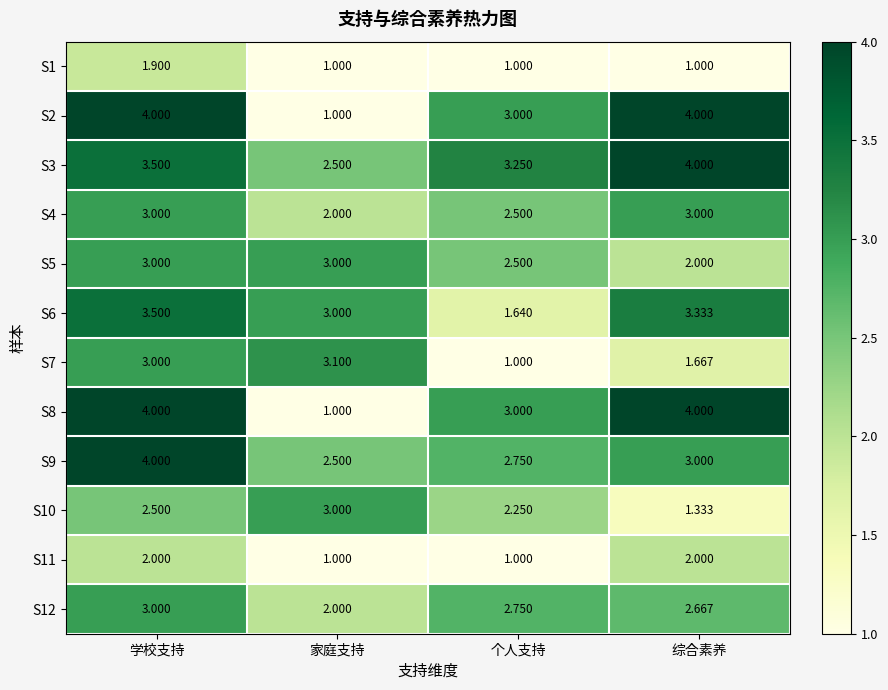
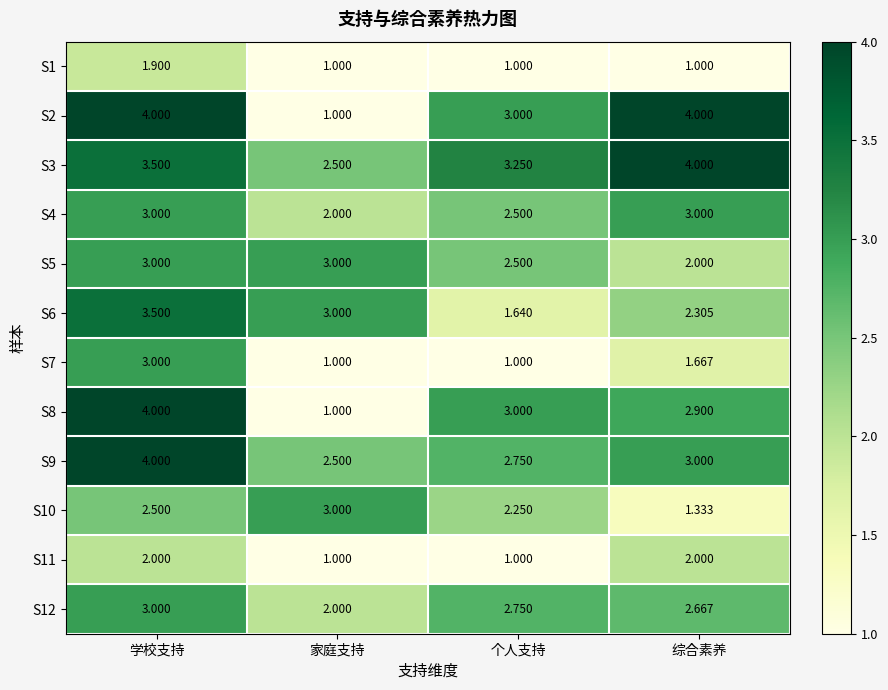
S6, 综合素养: 3.333 -> 2.305
S7, 家庭支持: 3.100 -> 1.000
S8, 综合素养: 4.000 -> 2.900
